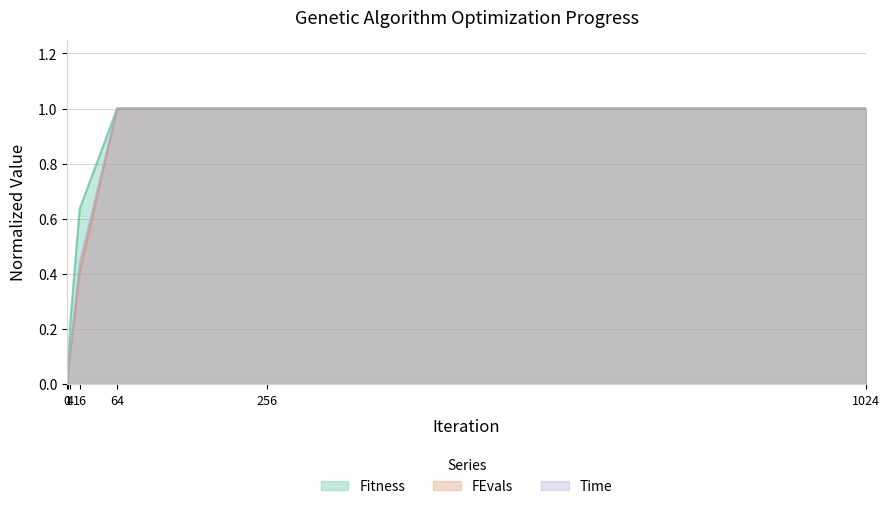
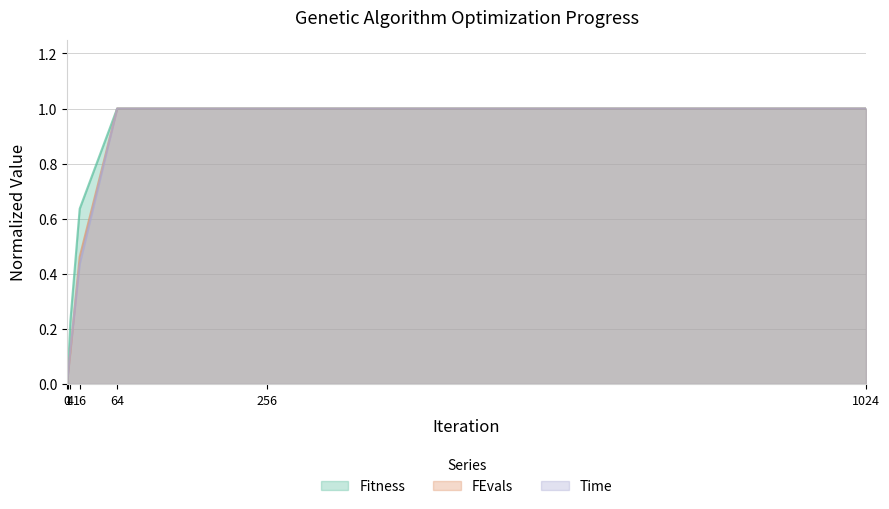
FEvals, 16: 0.40 -> 0.46
